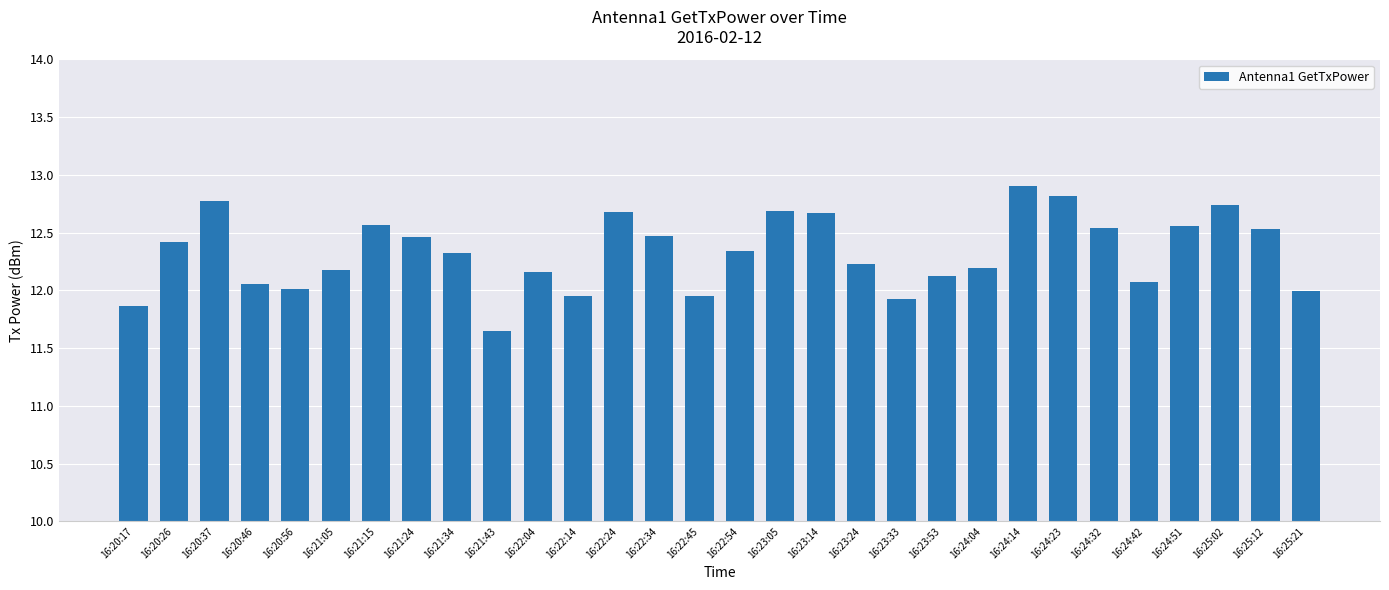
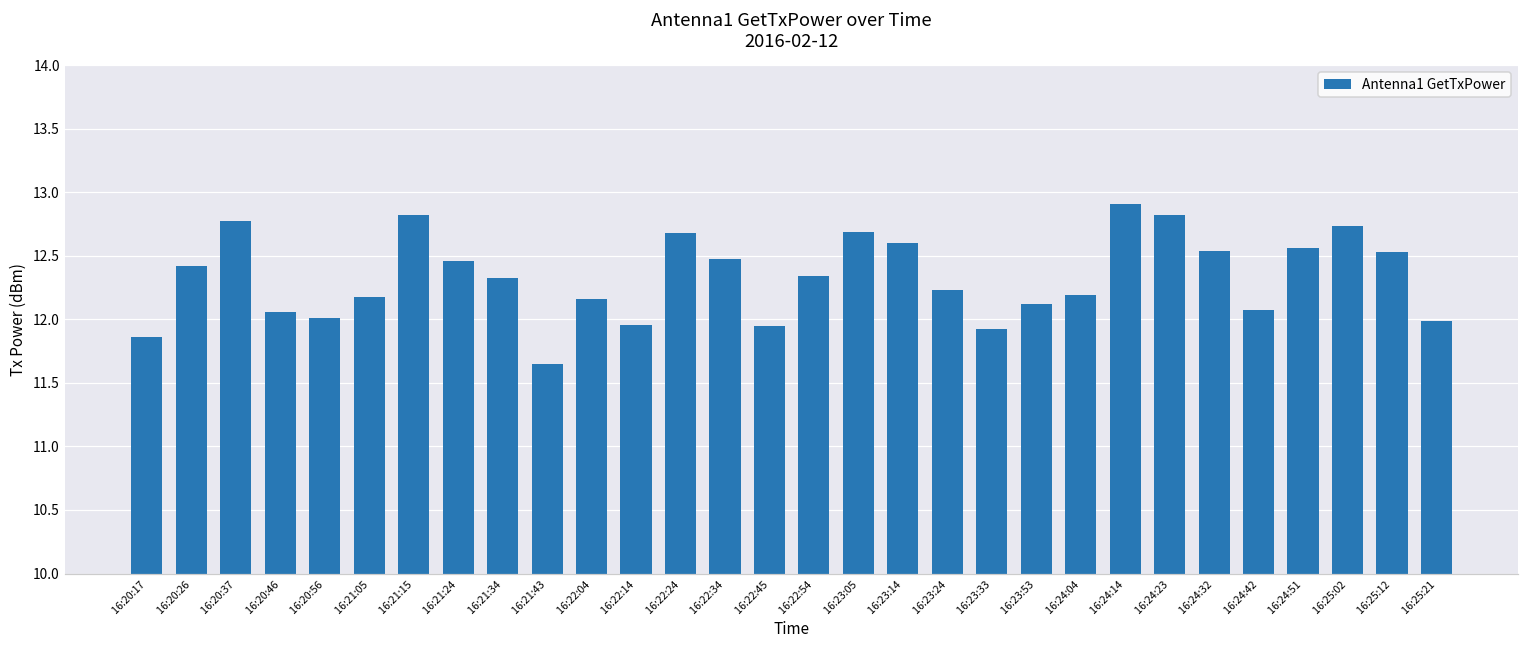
16:21:15: 12.57 -> 12.82
16:23:14: 12.67 -> 12.60
